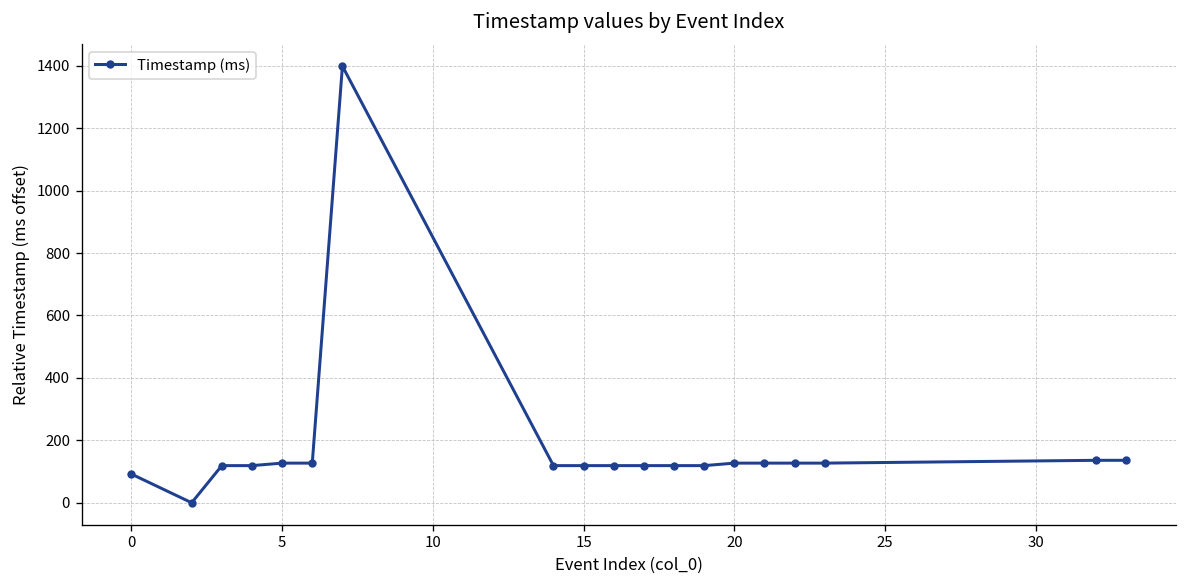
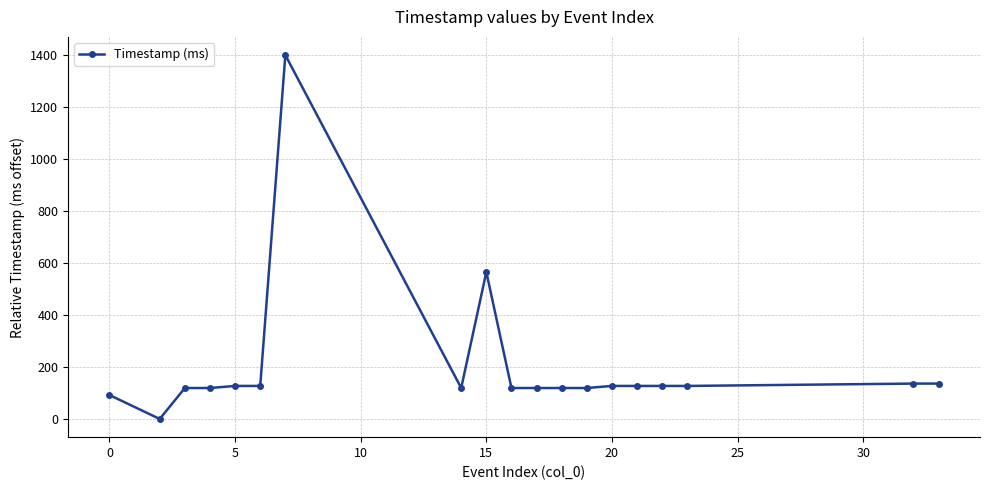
15: 120 -> 570
